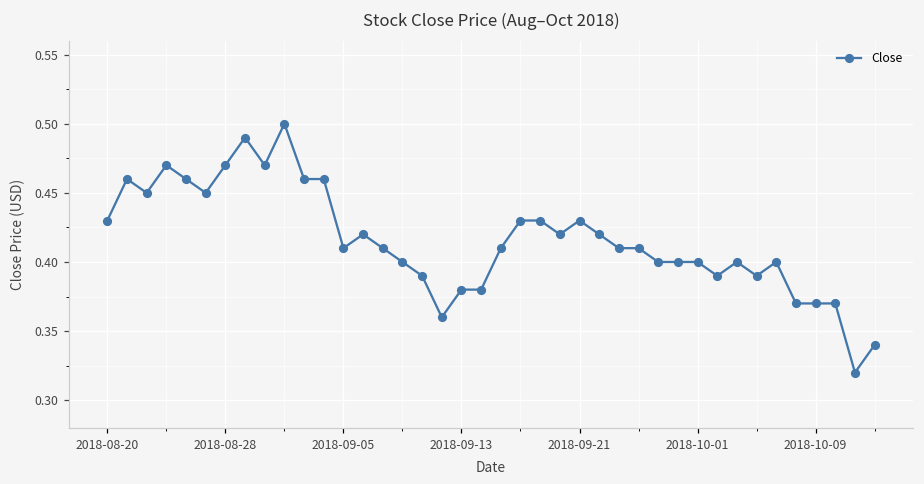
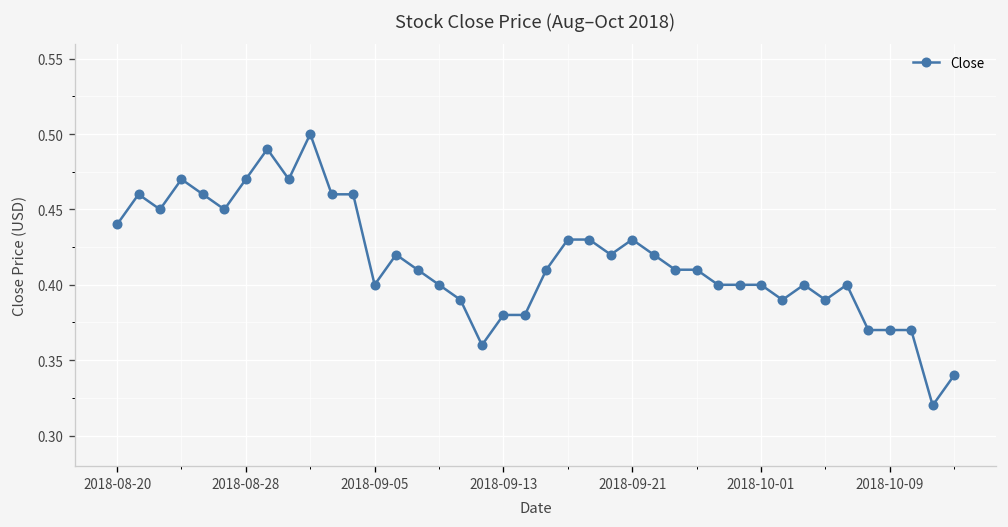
2018-08-20: 0.43 -> 0.44
2018-09-05: 0.41 -> 0.40
